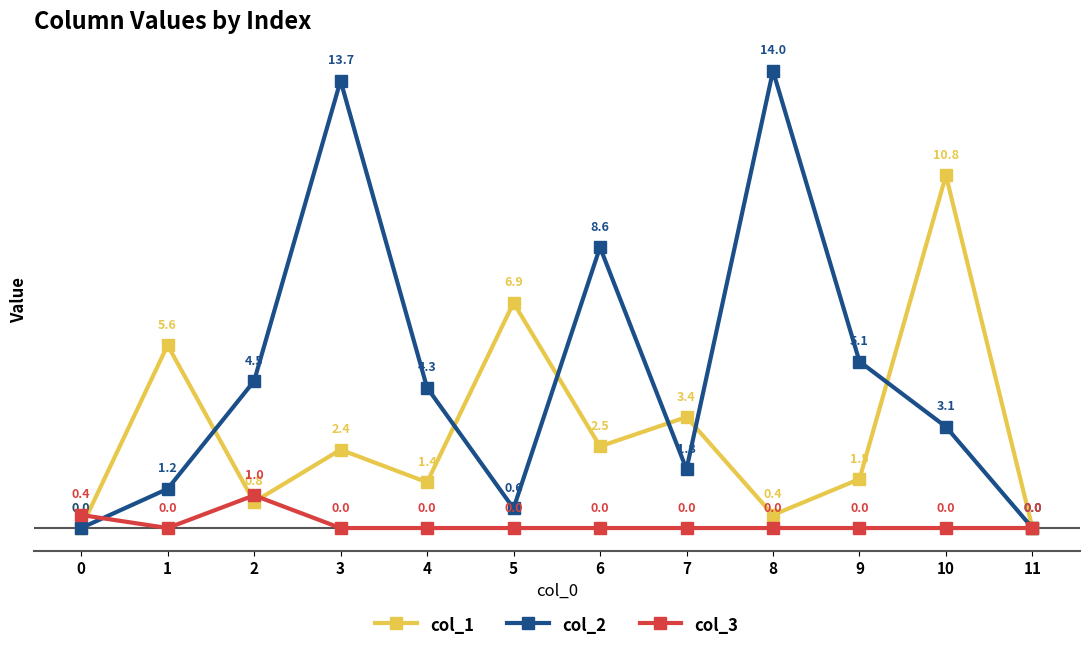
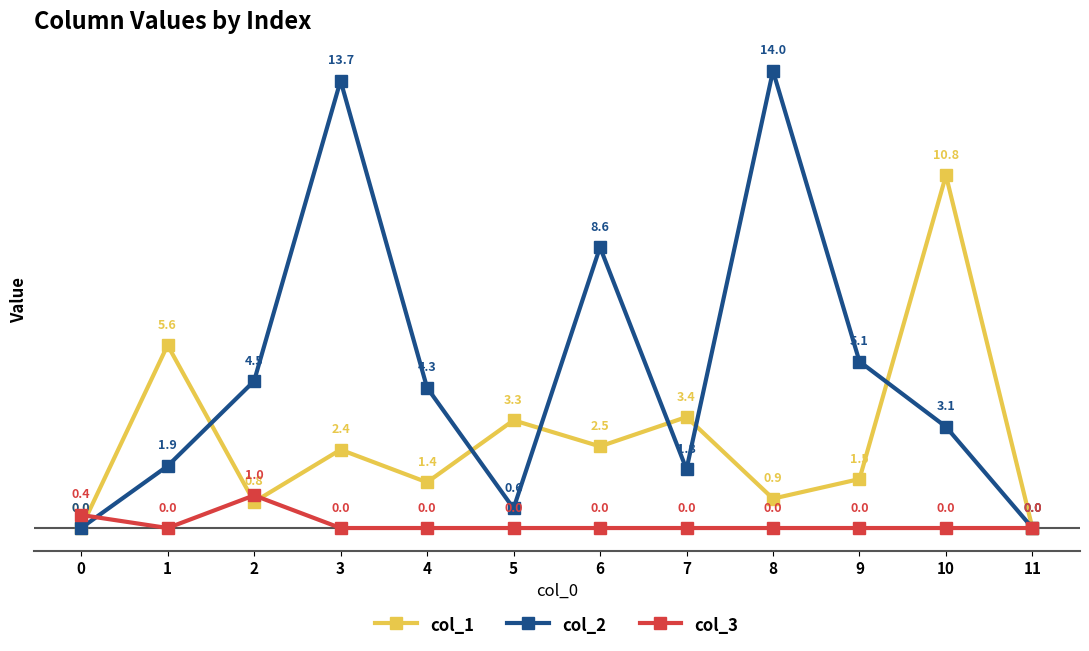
col_2, 1: 1.2 -> 1.9
col_1, 5: 6.9 -> 3.3
col_1, 8: 0.4 -> 0.9
